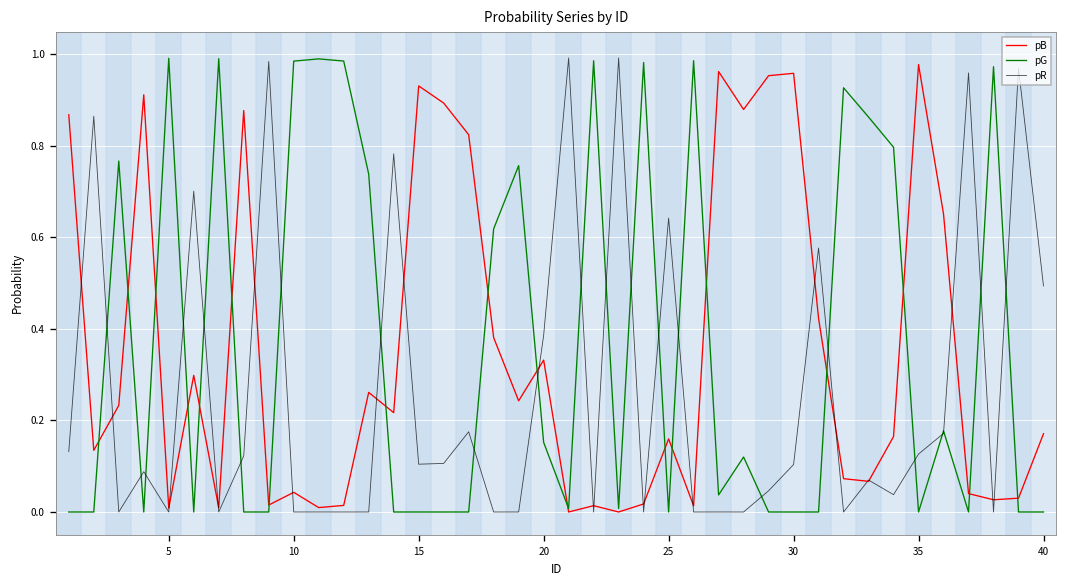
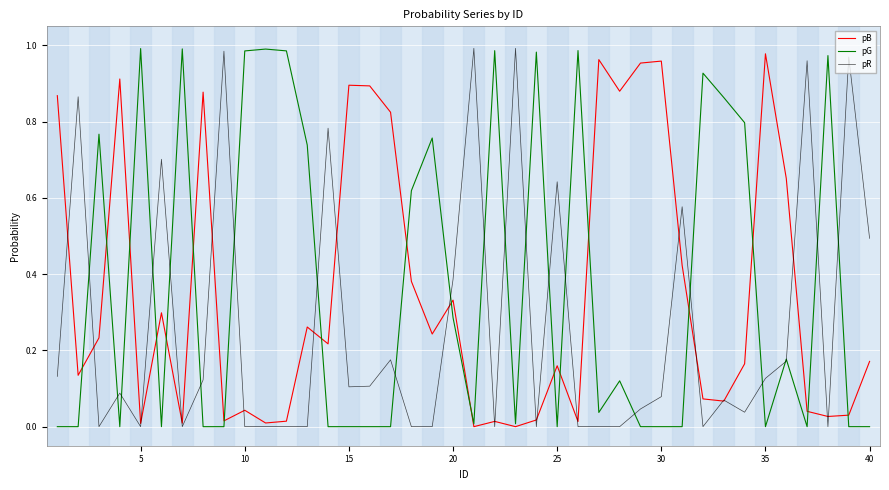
pB, 15: 0.93 -> 0.90
pG, 20: 0.15 -> 0.29
pR, 30: 0.10 -> 0.08
